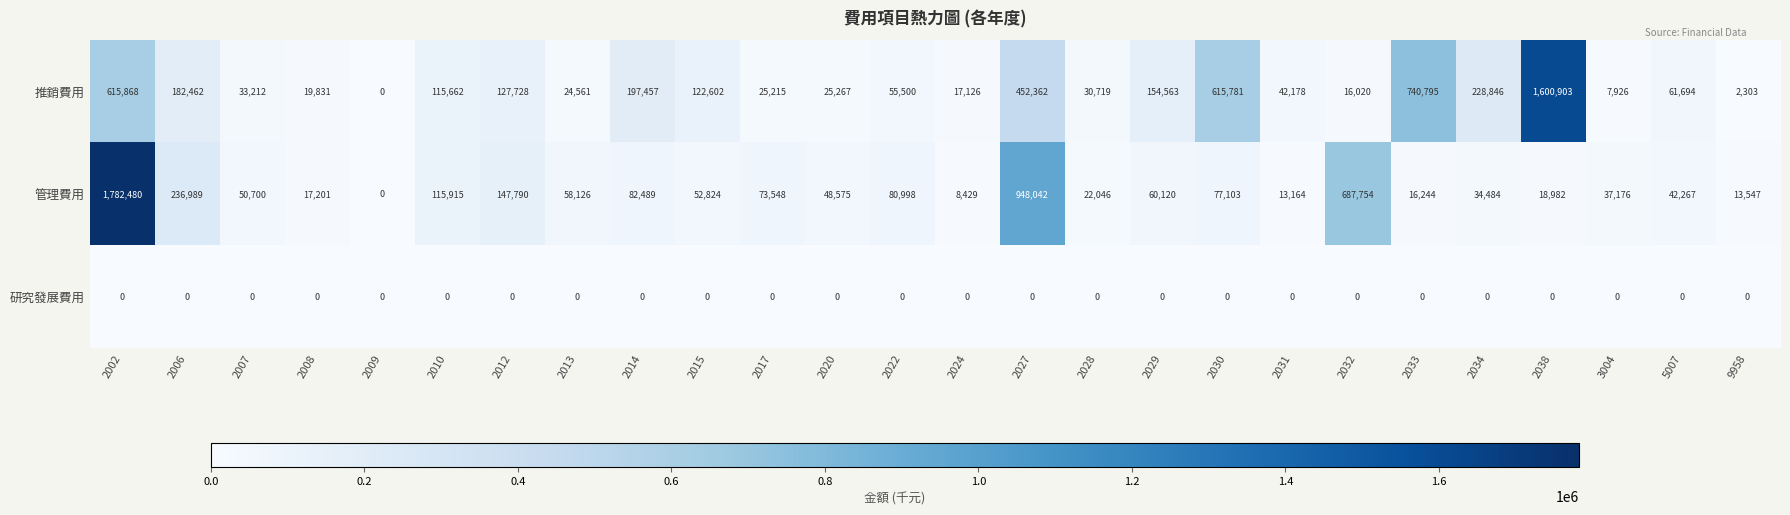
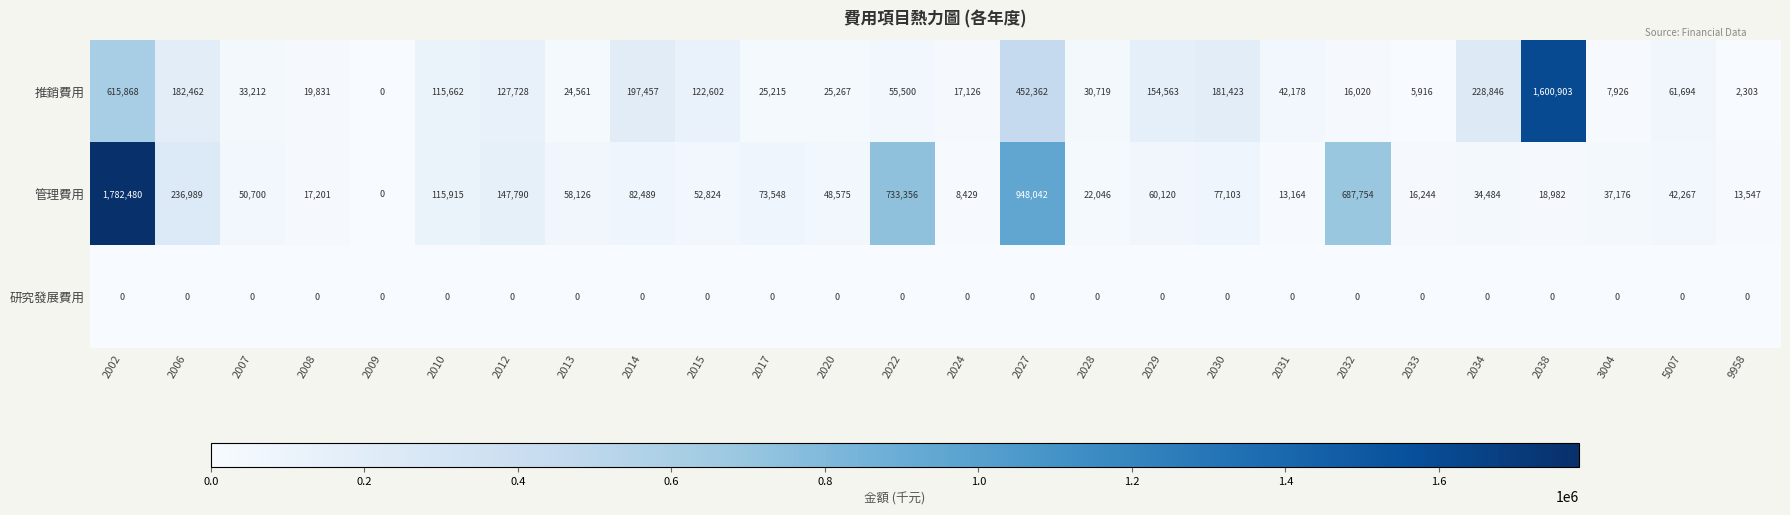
推銷費用, 2030: 615,781 -> 181,423
推銷費用, 2033: 740,795 -> 5,916
管理費用, 2022: 80,998 -> 733,356
